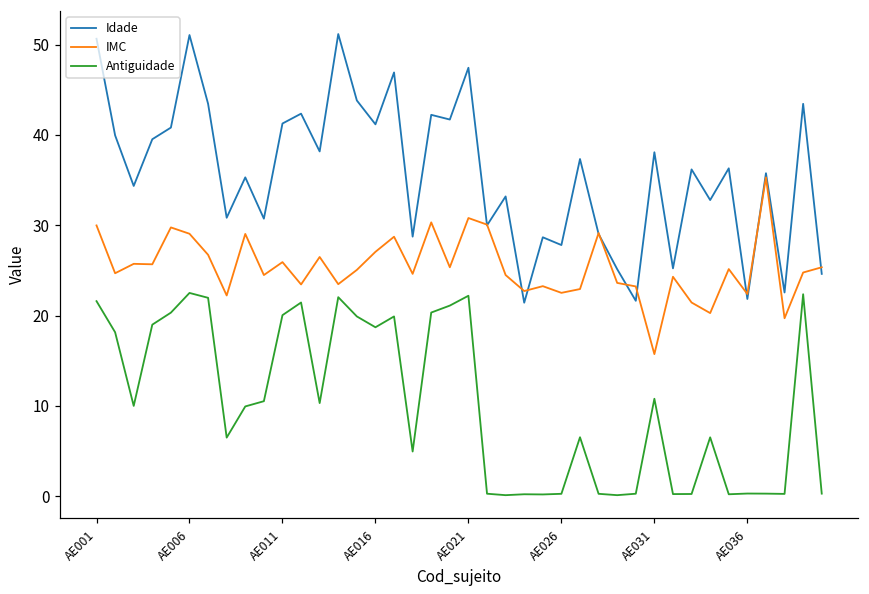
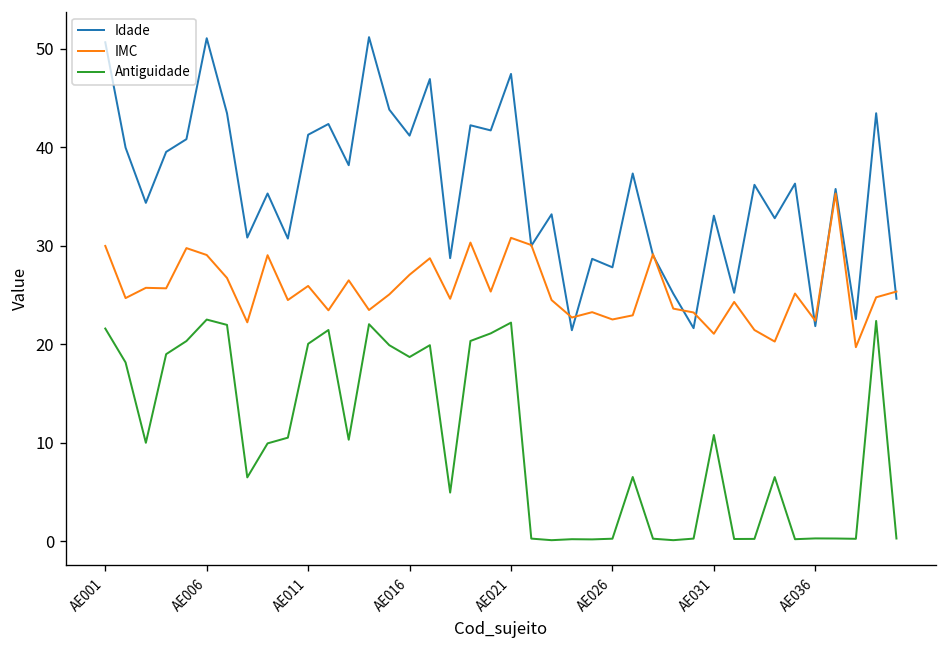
Idade, AE031: 38 -> 33
IMC, AE031: 16 -> 21
